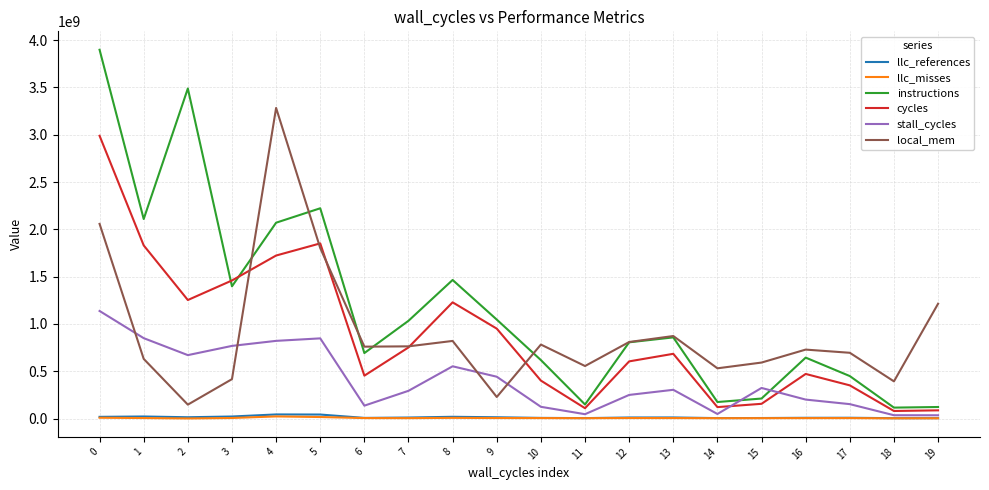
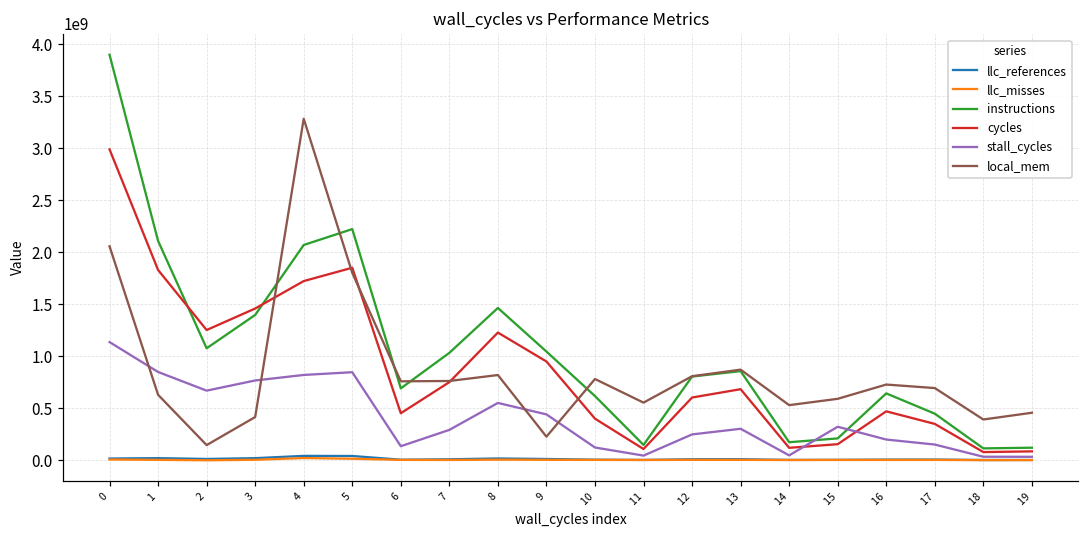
instructions, 2: 3500000000 -> 1100000000
local_mem, 19: 1200000000 -> 500000000
